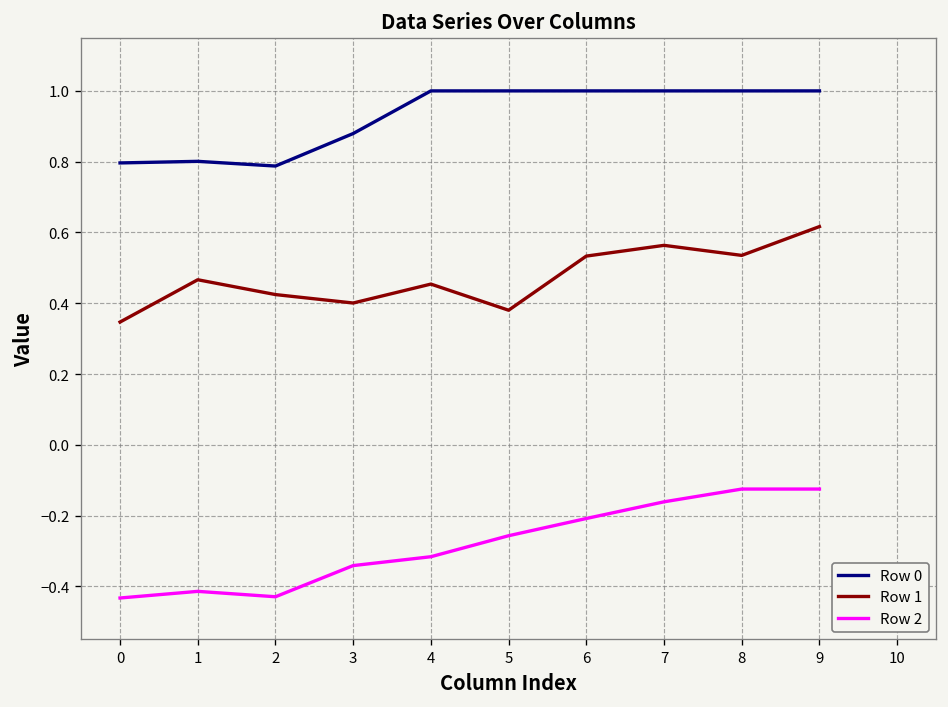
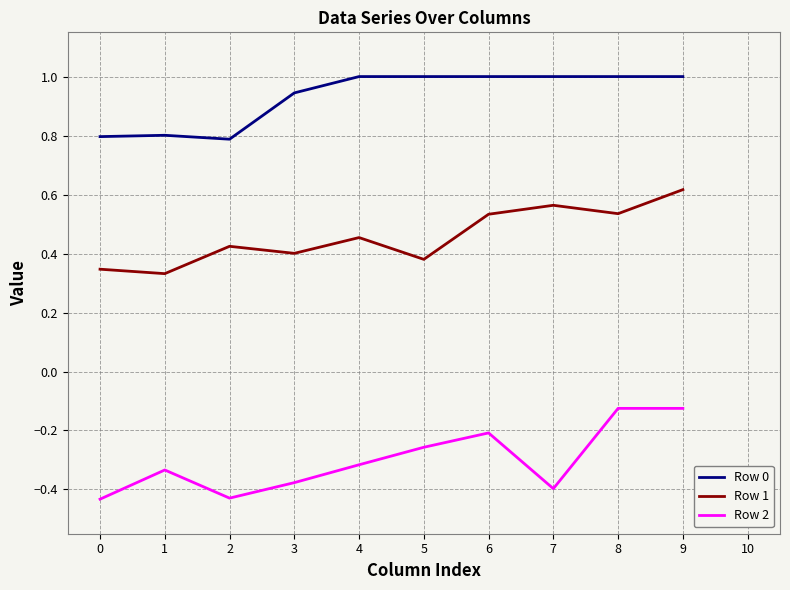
Row 1, 1: 0.47 -> 0.33
Row 2, 1: -0.41 -> -0.33
Row 0, 3: 0.88 -> 0.94
Row 2, 3: -0.34 -> -0.38
Row 2, 7: -0.16 -> -0.40
